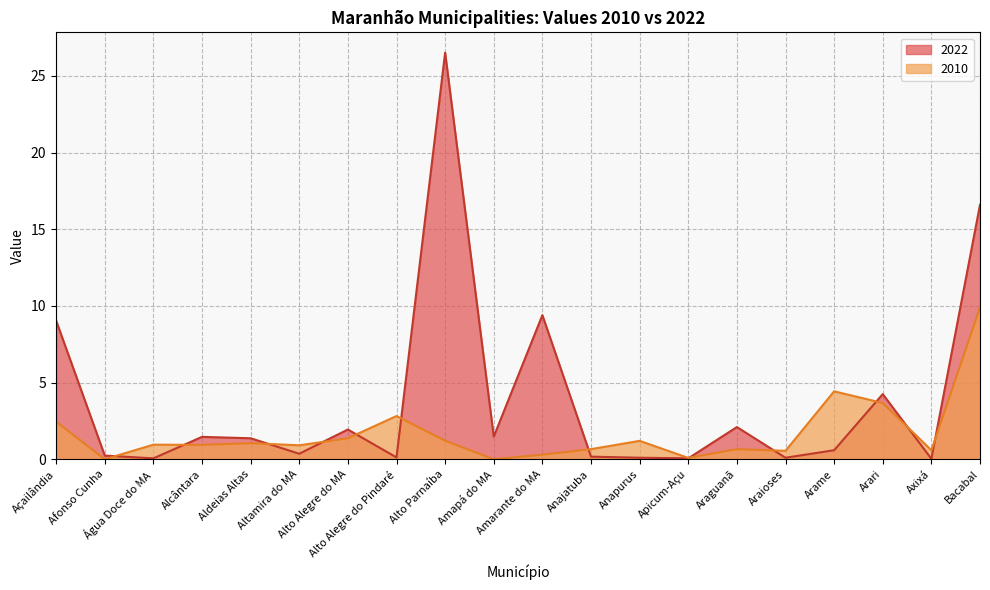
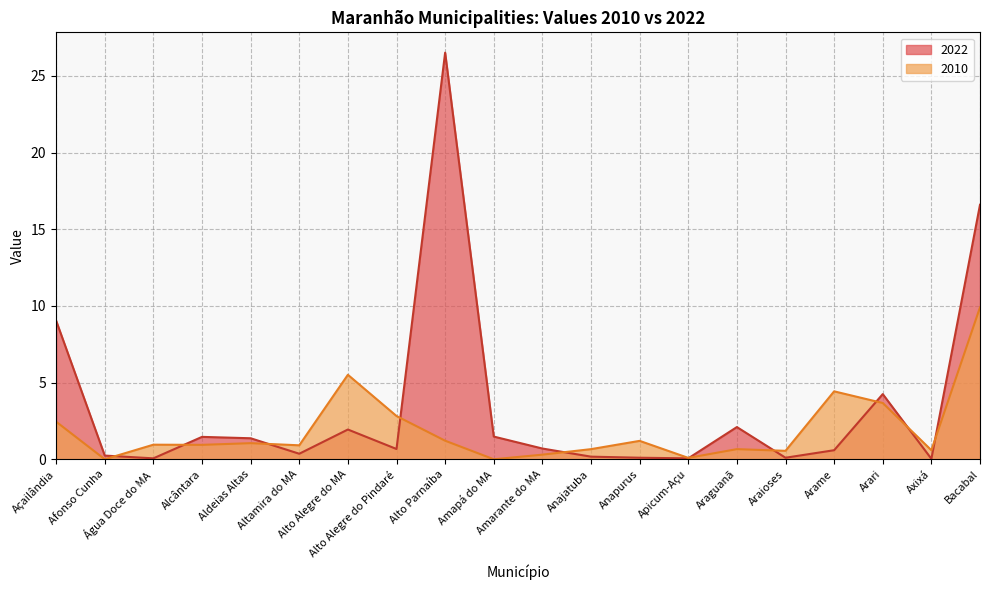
2010, Alto Alegre do MA: 1.4 -> 5.5
2022, Alto Alegre do Pindaré: 0.1 -> 0.7
2022, Amarante do MA: 9.4 -> 0.7
